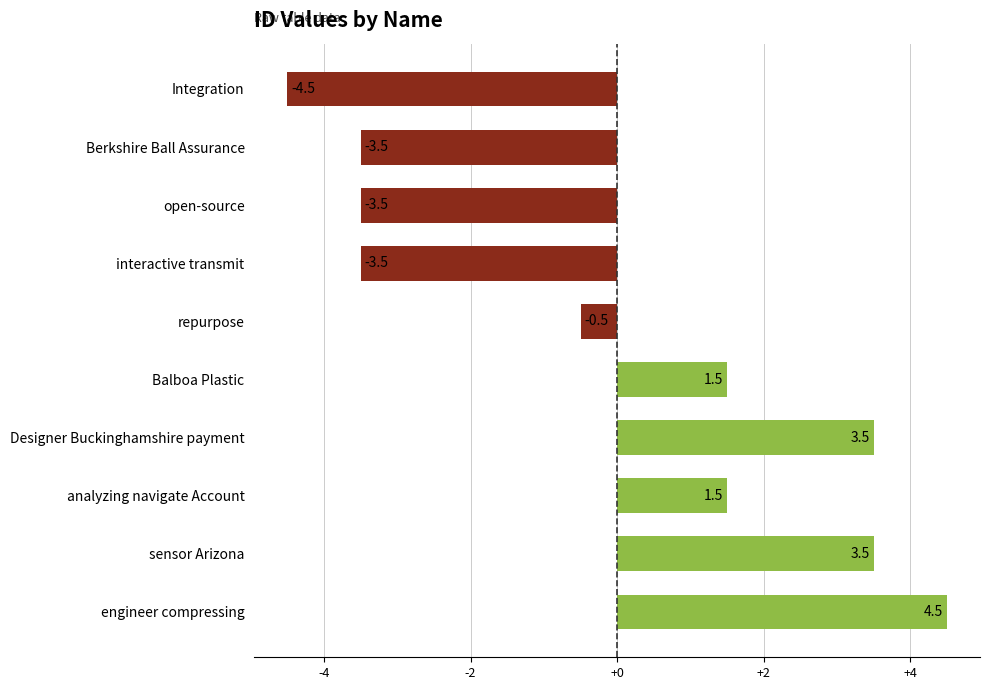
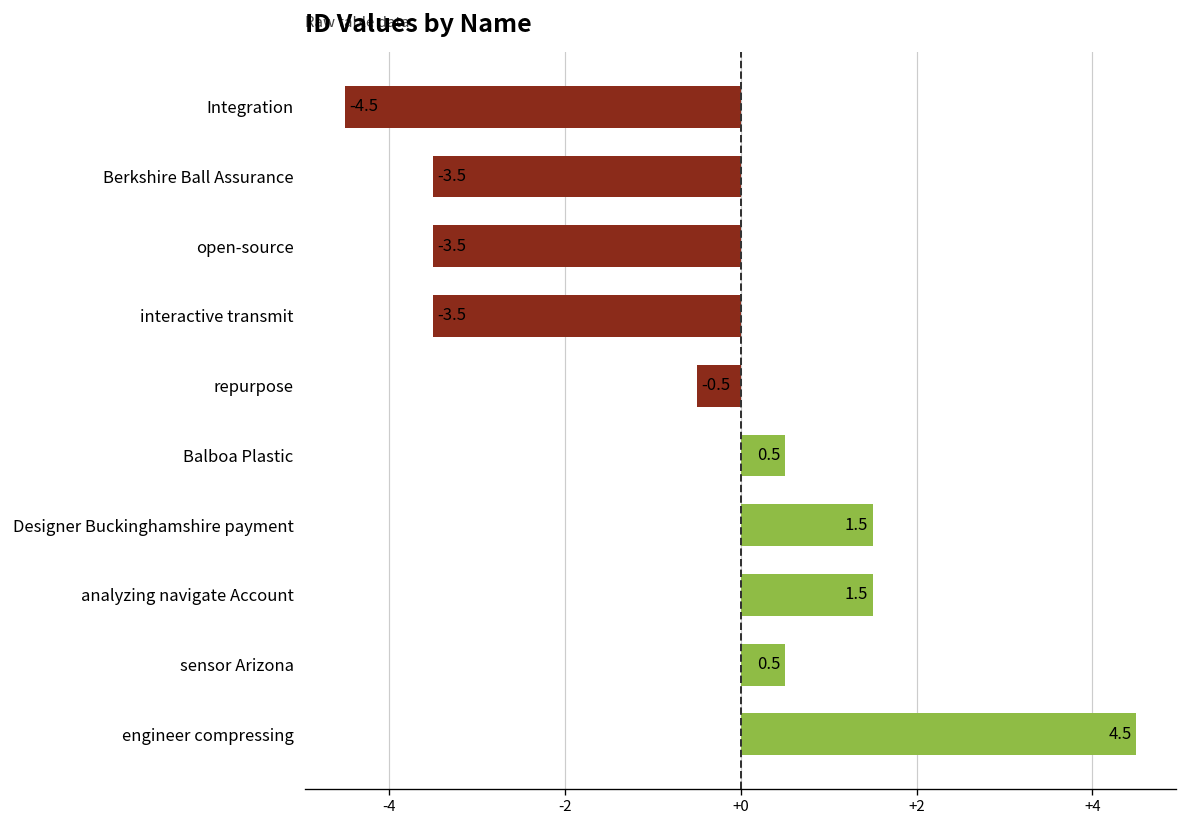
Balboa Plastic: 1.5 -> 0.5
Designer Buckinghamshire payment: 3.5 -> 1.5
sensor Arizona: 3.5 -> 0.5
